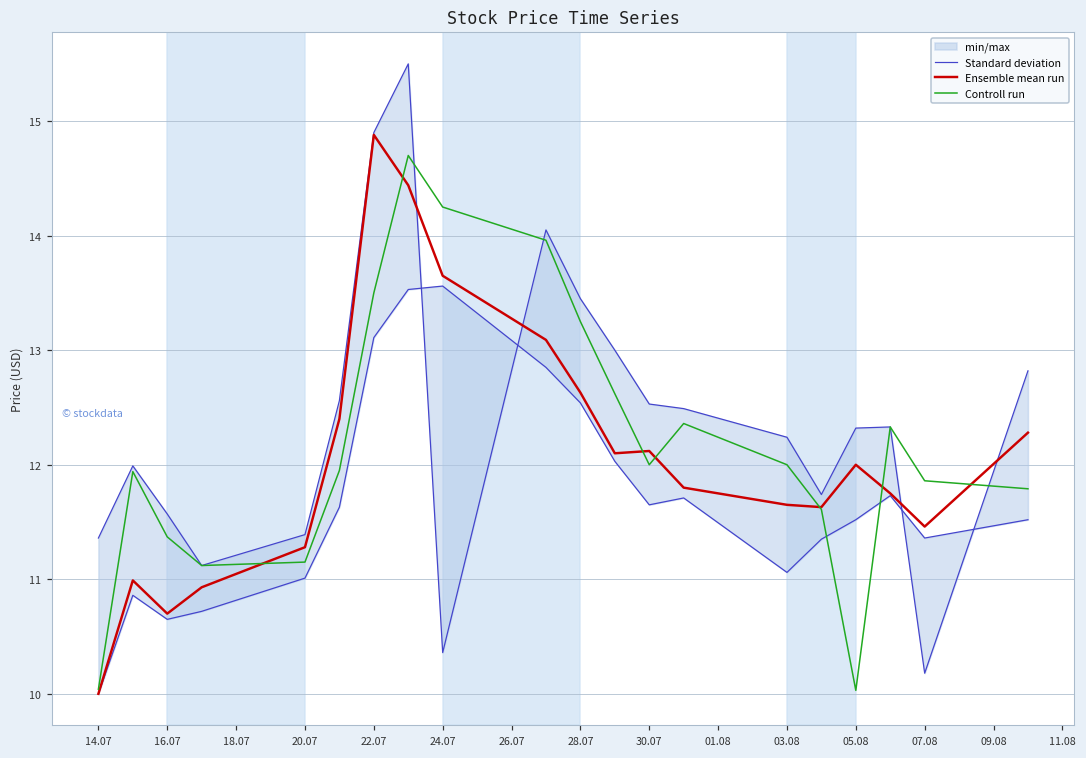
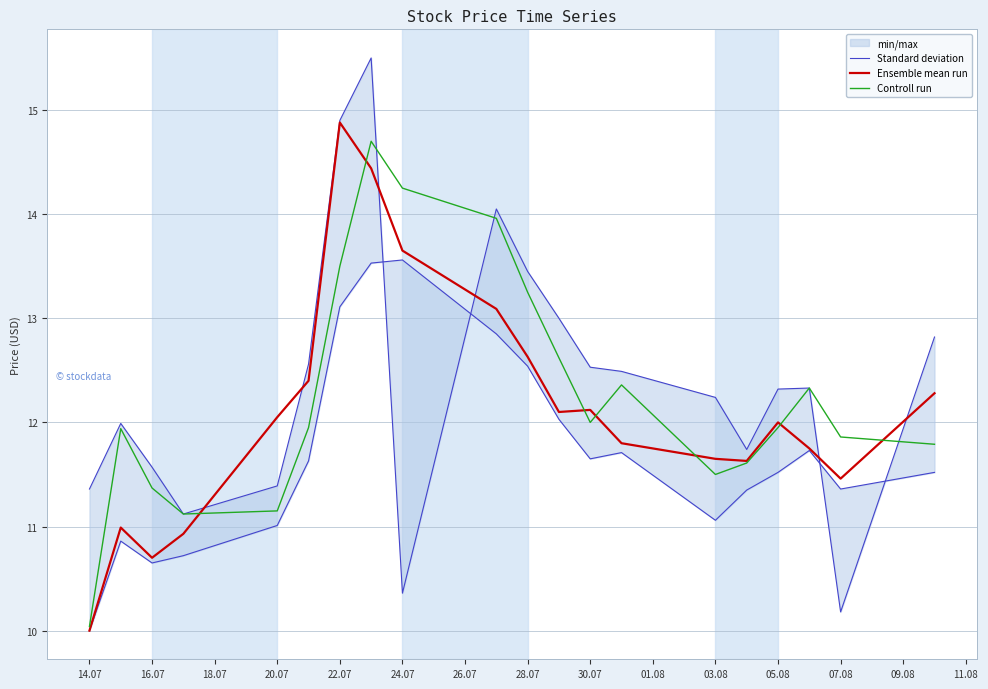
Ensemble mean run, 20.07: 11.28 -> 12.05
Controll run, 03.08: 12.0 -> 11.5
Controll run, 05.08: 10.03 -> 11.95
